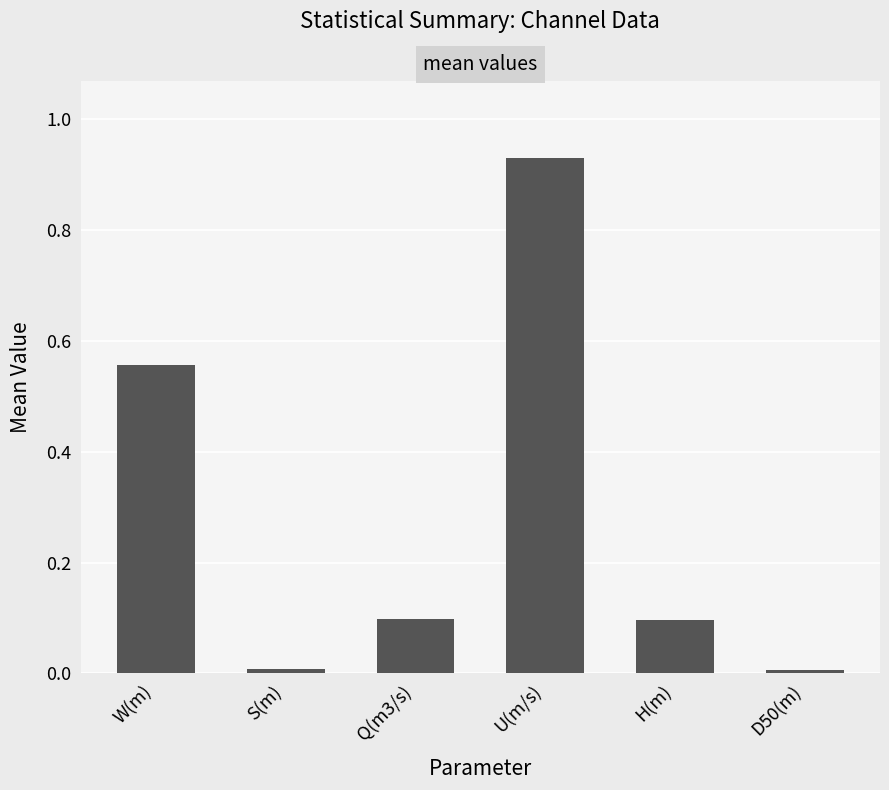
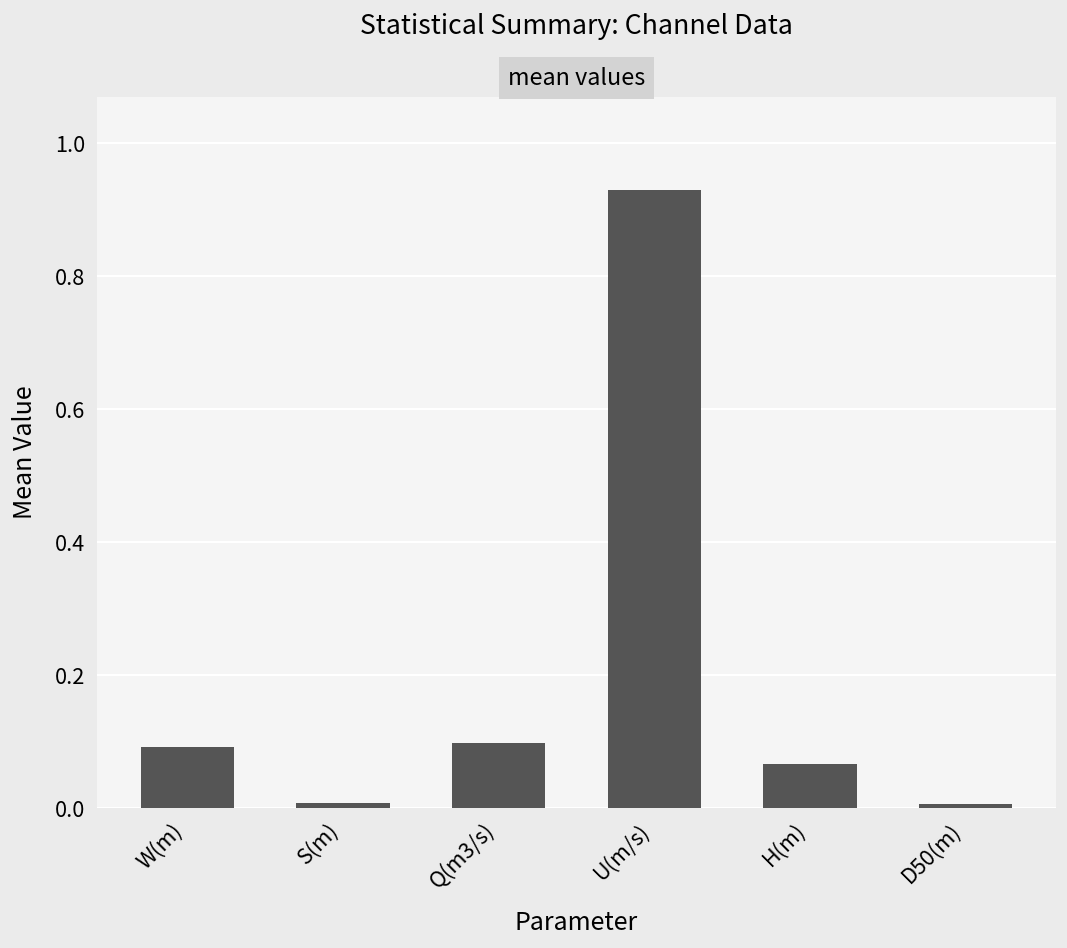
W(m): 0.56 -> 0.09
H(m): 0.10 -> 0.07
